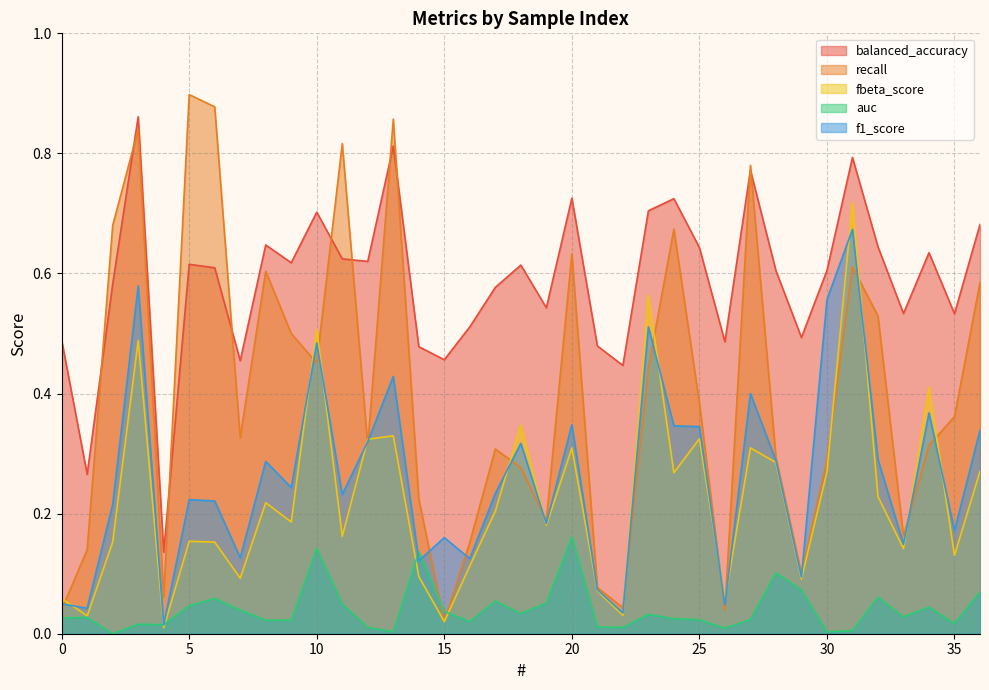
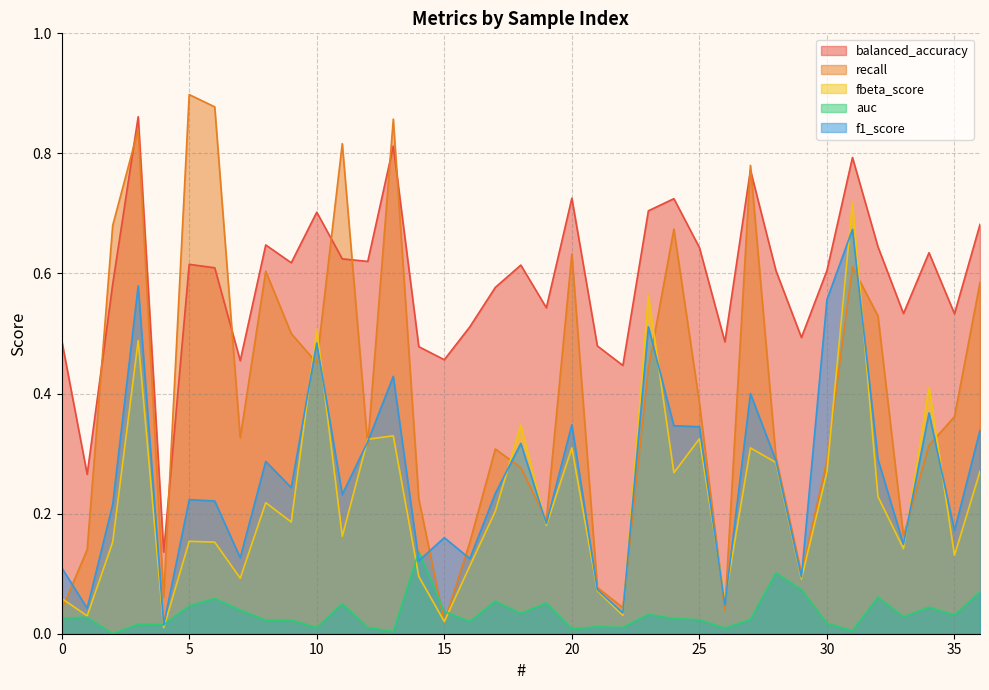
f1_score, 0: 0.05 -> 0.11
auc, 10: 0.14 -> 0.01
auc, 20: 0.16 -> 0.01
auc, 30: 0.00 -> 0.02
auc, 35: 0.02 -> 0.03
